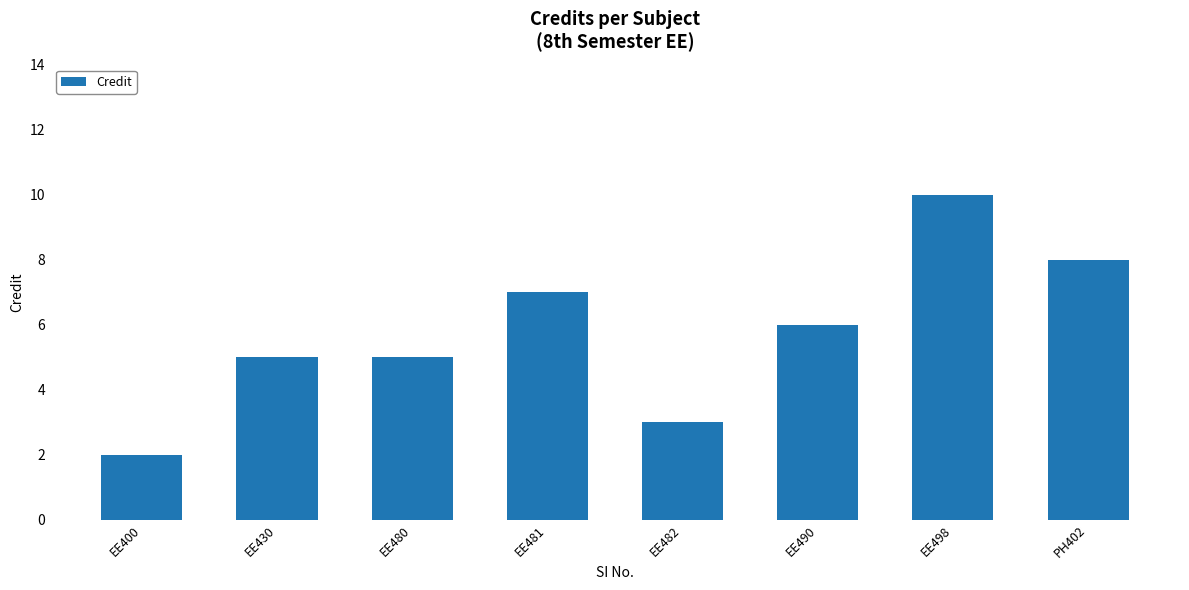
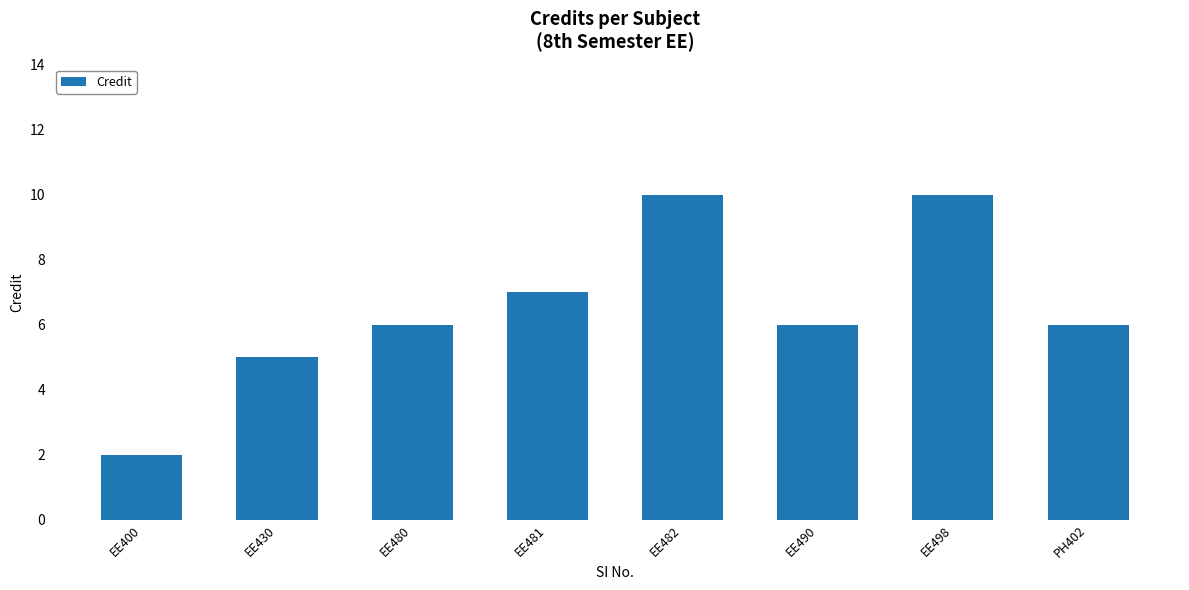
EE480: 5 -> 6
EE482: 3 -> 10
PH402: 8 -> 6
